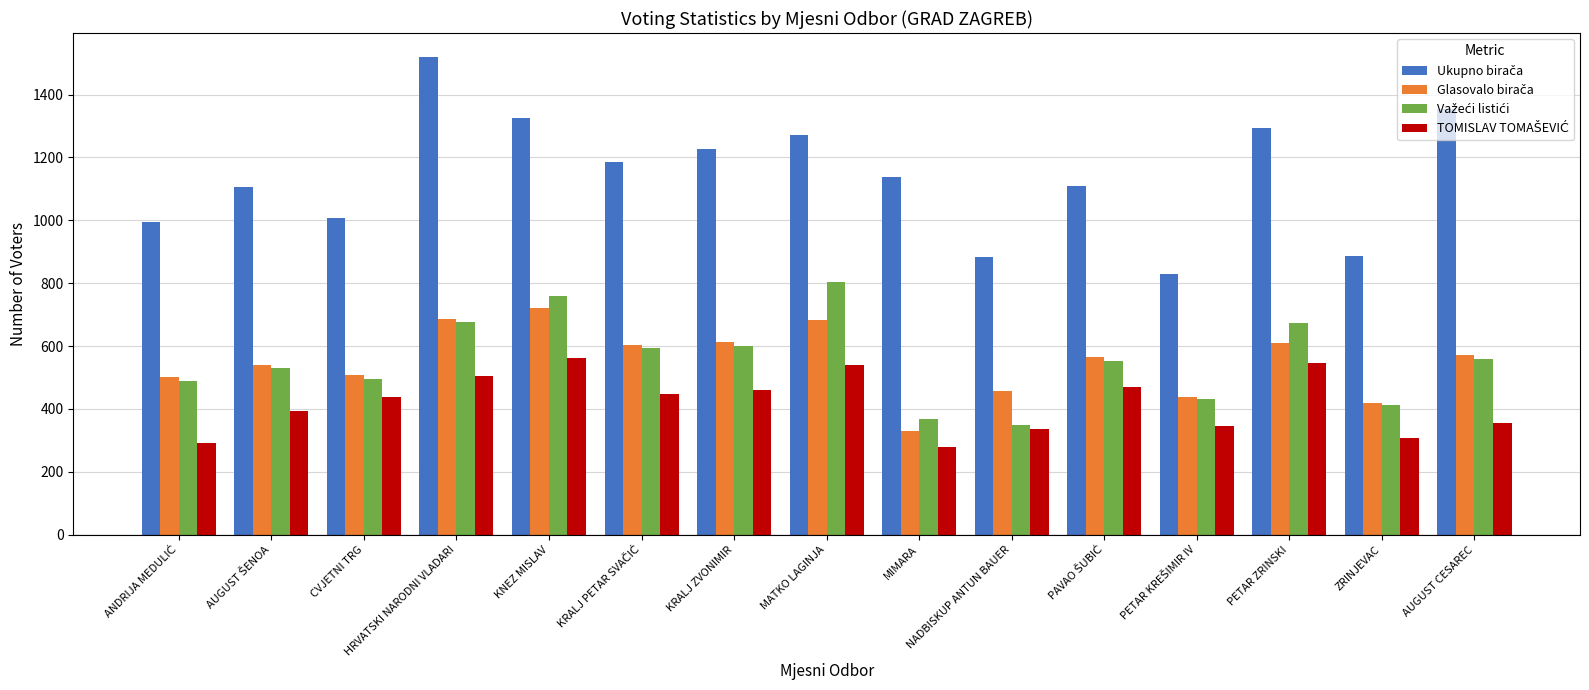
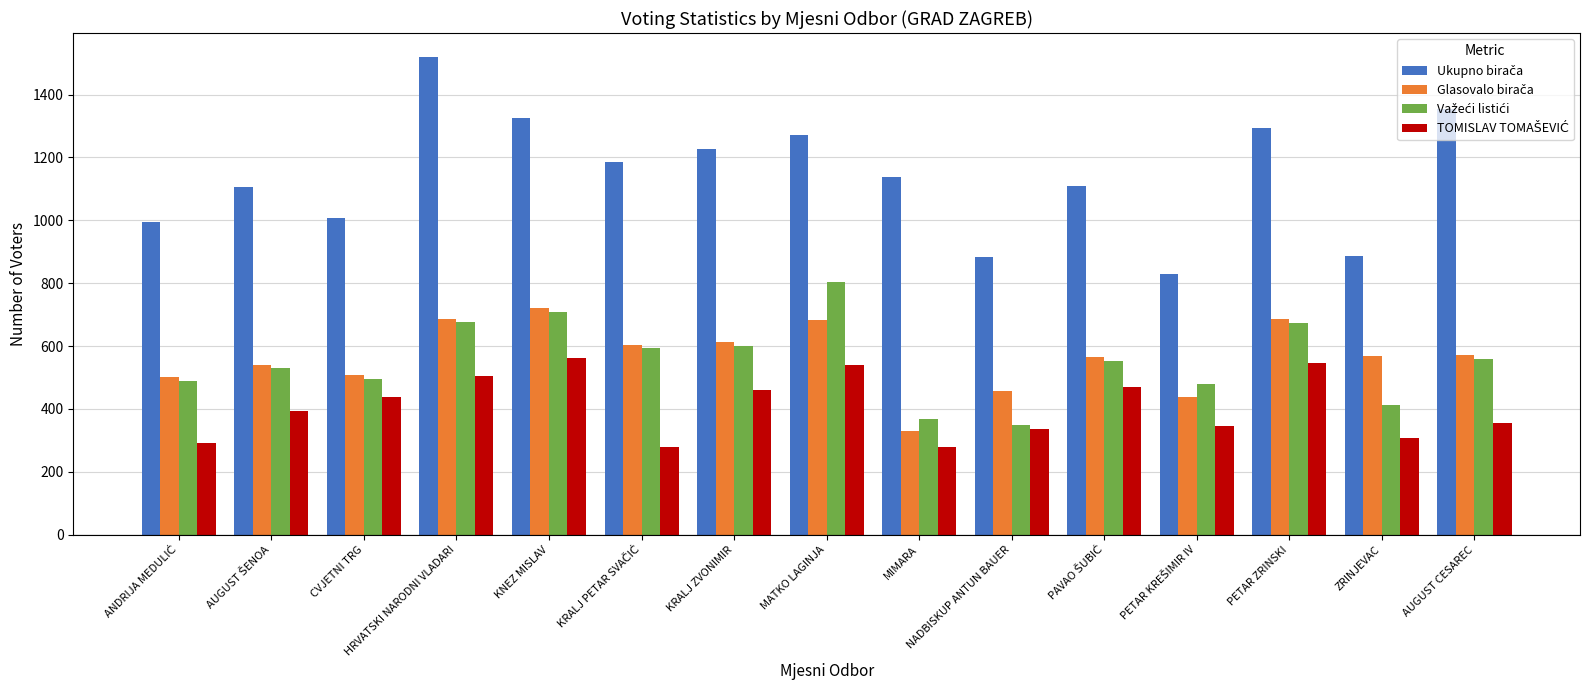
Važeći listići, KNEZ MISLAV: 760 -> 710
TOMISLAV TOMAŠEVIĆ, KRALJ PETAR SVAČIĆ: 450 -> 280
Važeći listići, PETAR KREŠIMIR IV: 430 -> 480
Glasovalo birača, PETAR ZRINSKI: 610 -> 690
Glasovalo birača, ZRINJEVAC: 420 -> 570
